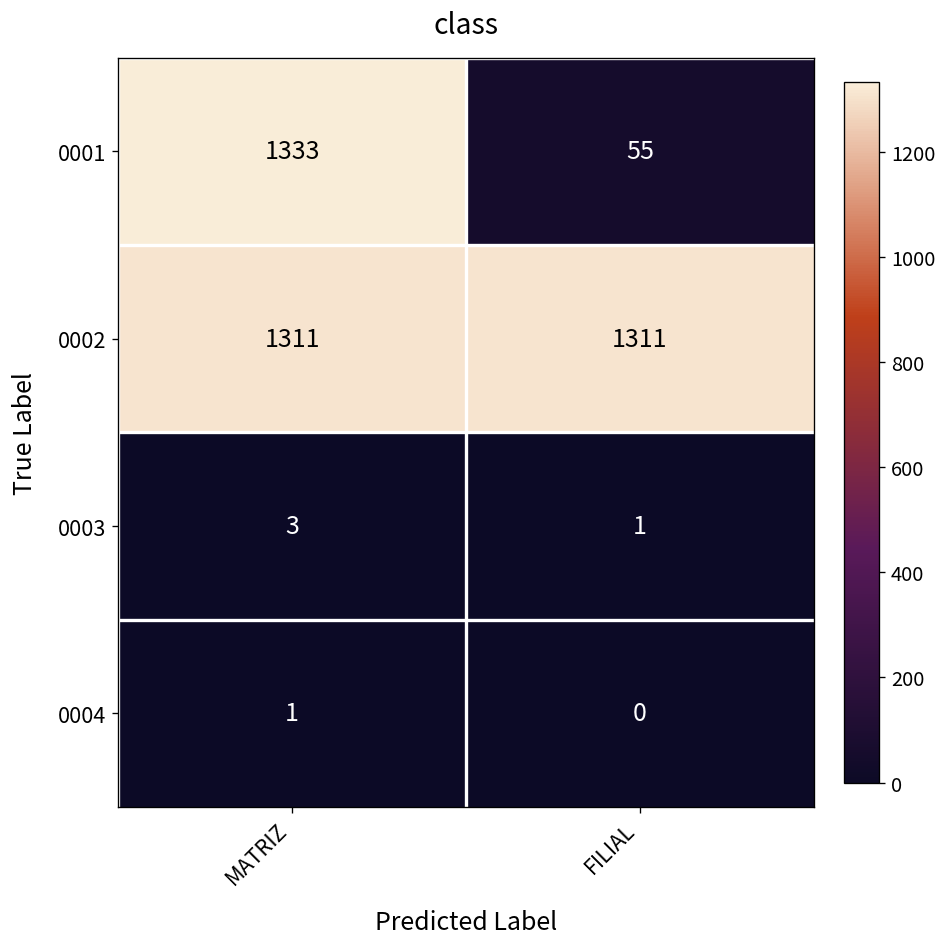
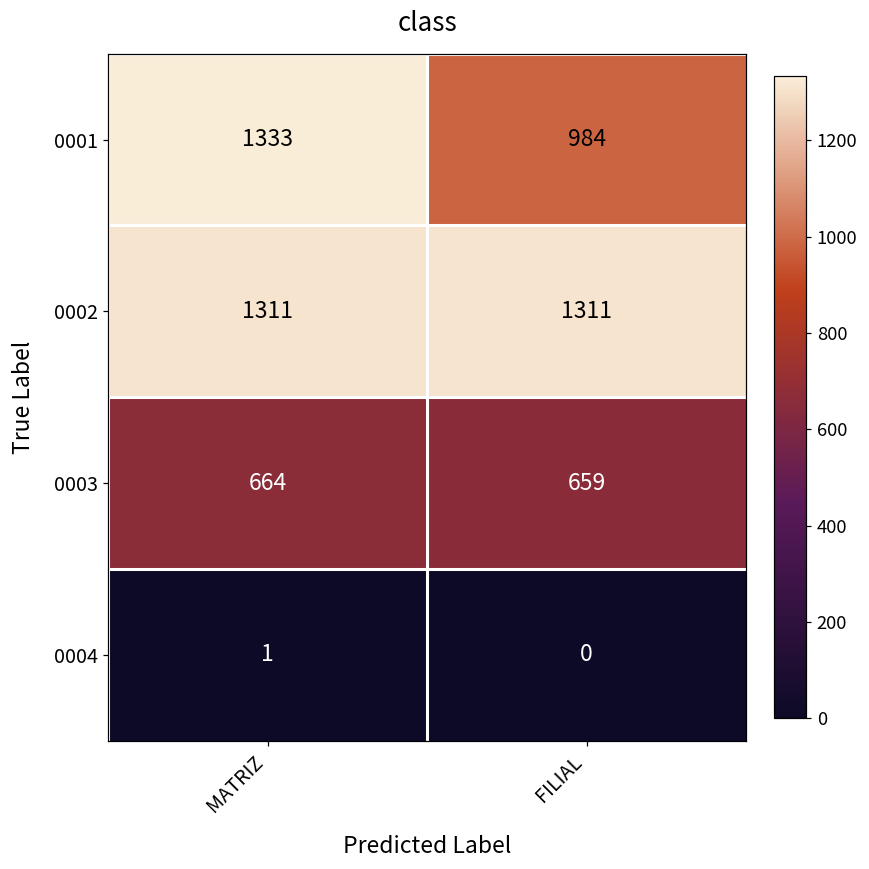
0001, FILIAL: 55 -> 984
0003, MATRIZ: 3 -> 664
0003, FILIAL: 1 -> 659
